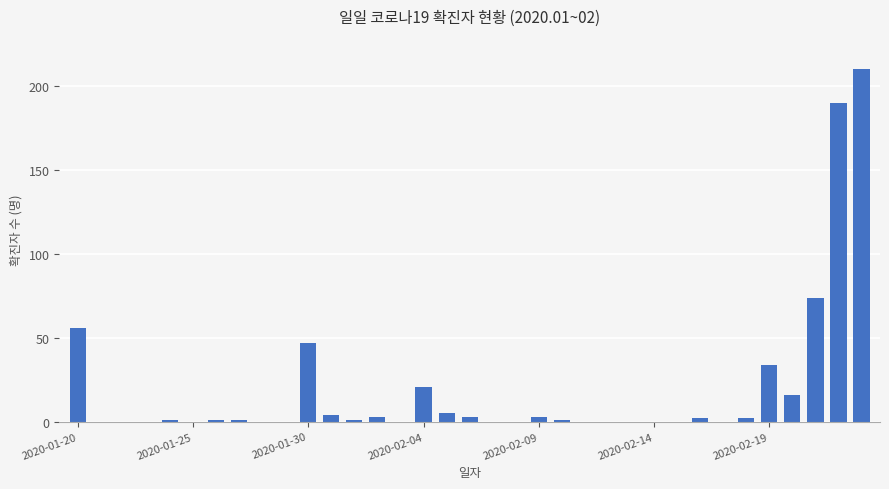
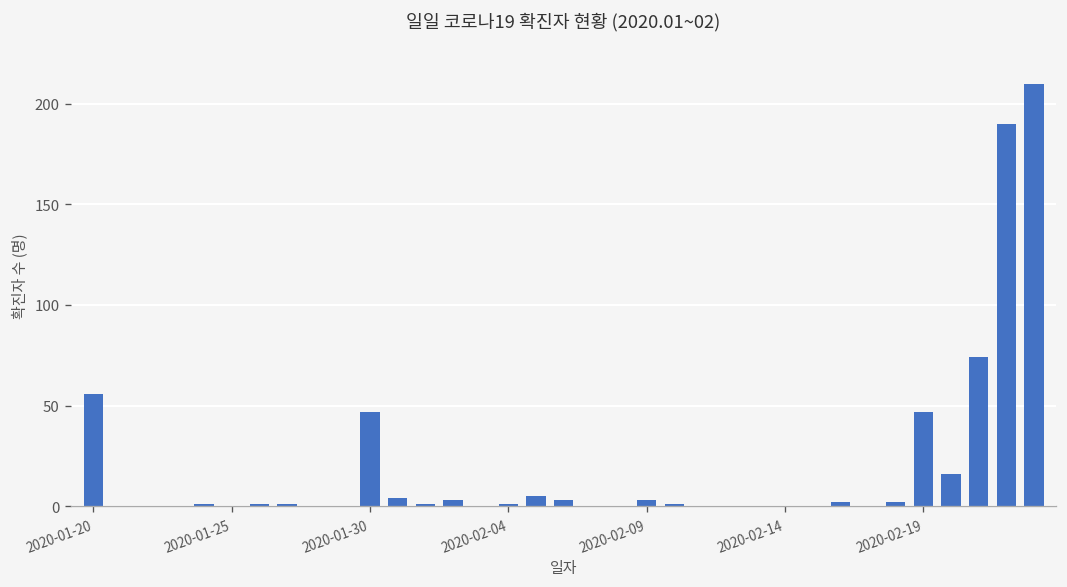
2020-02-04: 21 -> 1
2020-02-19: 34 -> 47
